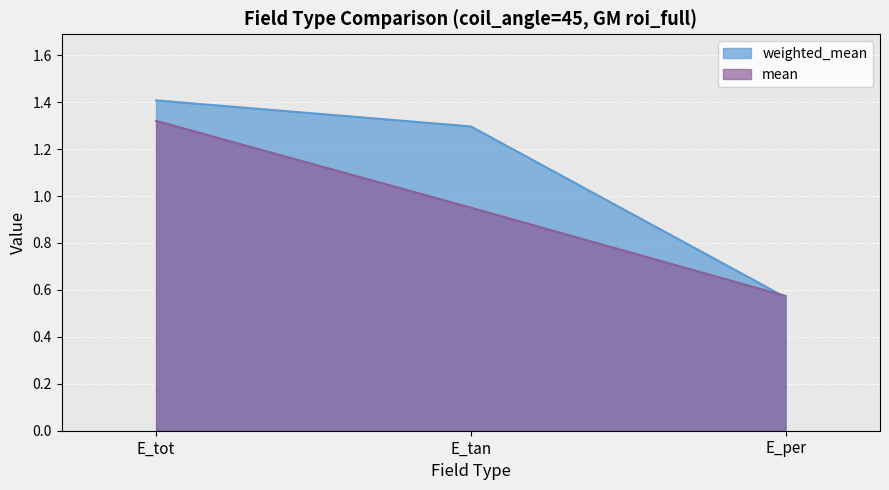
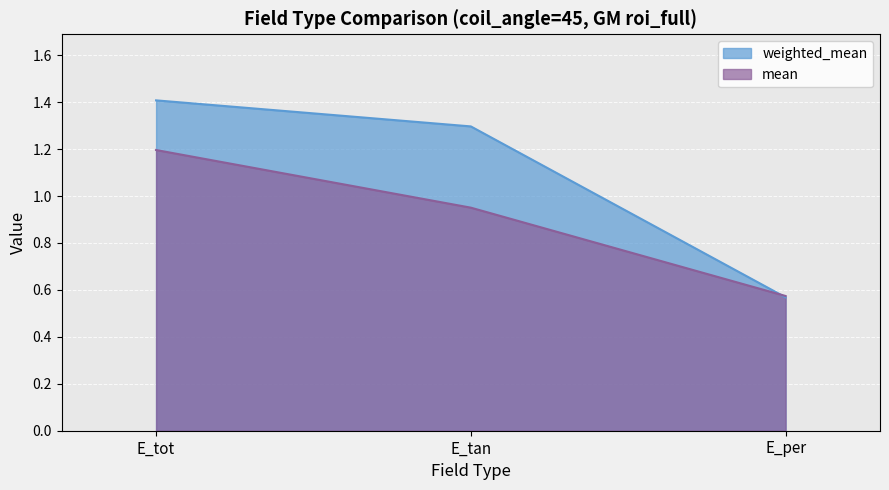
mean, E_tot: 1.32 -> 1.20
